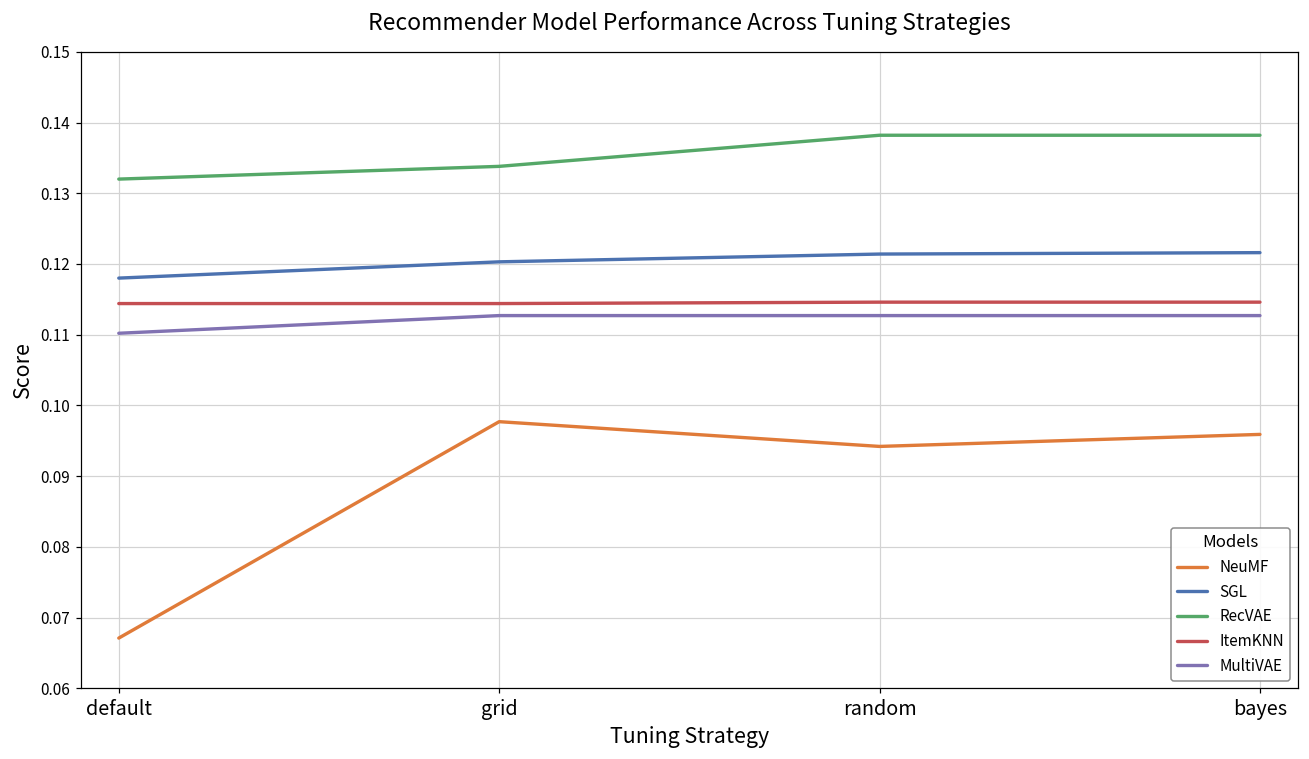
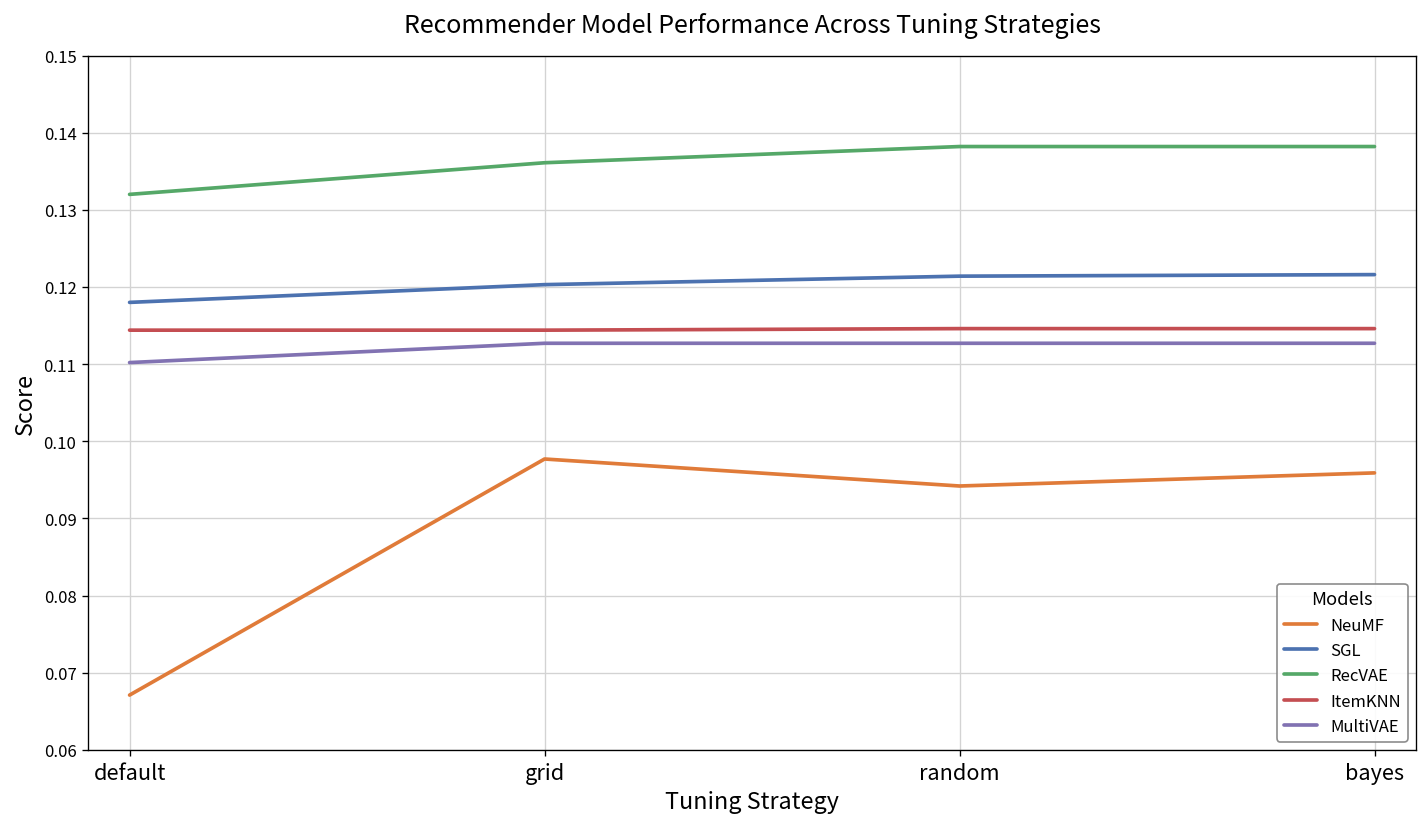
RecVAE, grid: 0.134 -> 0.136
